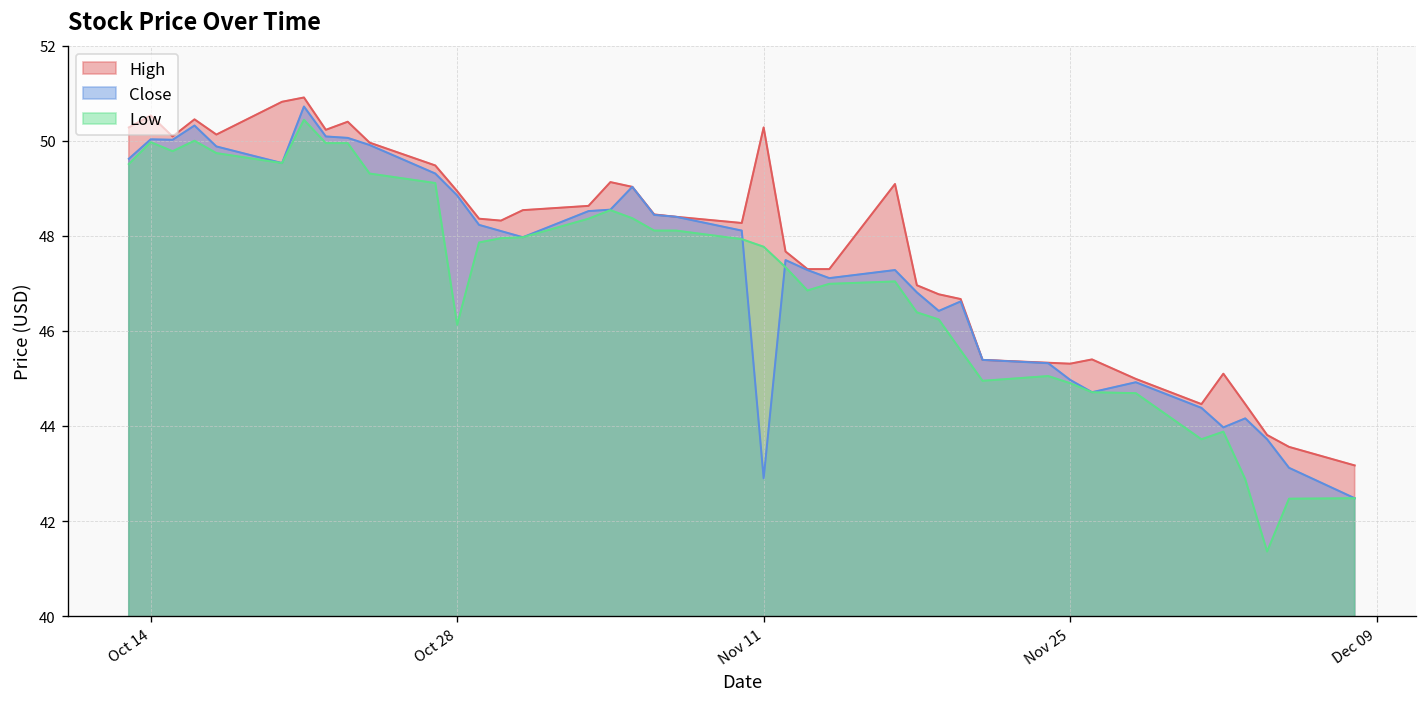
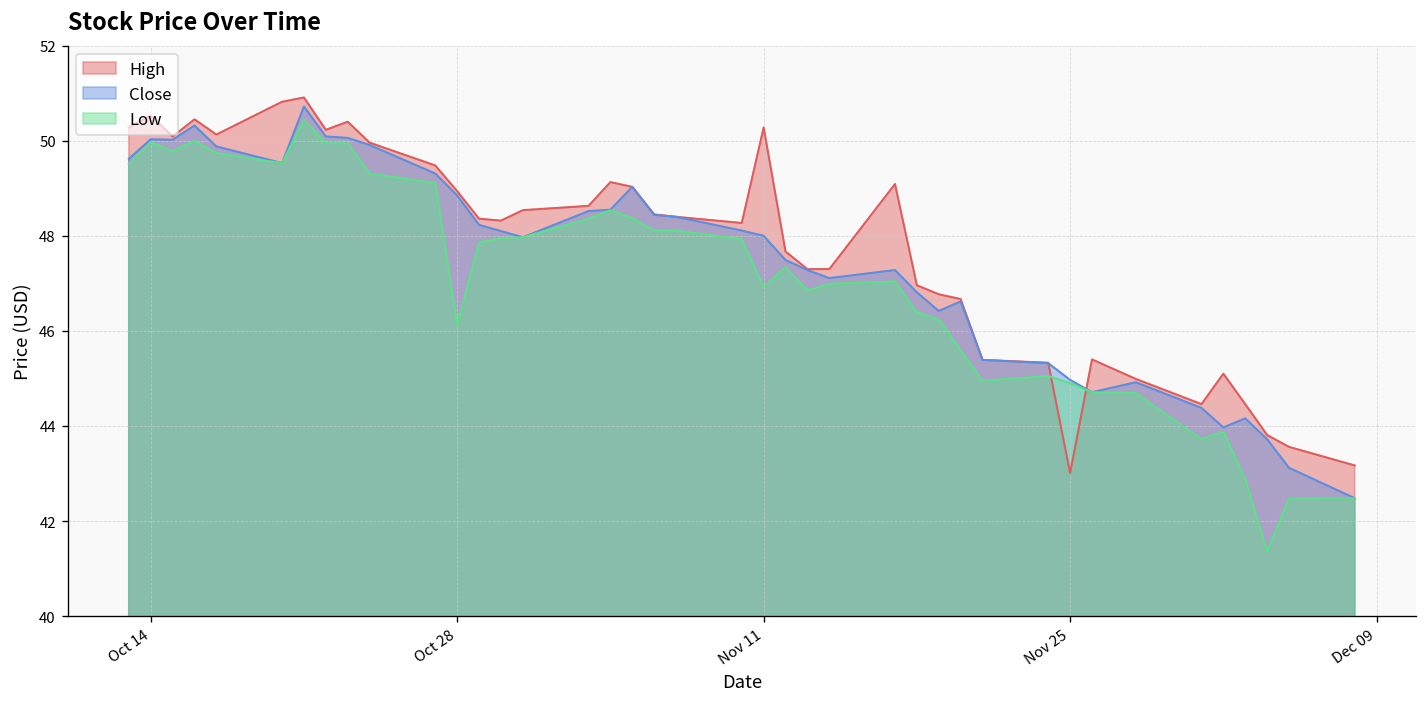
Close, Nov 11: 42.9 -> 48.0
Low, Nov 11: 47.8 -> 46.9
High, Nov 25: 45.3 -> 43.0
